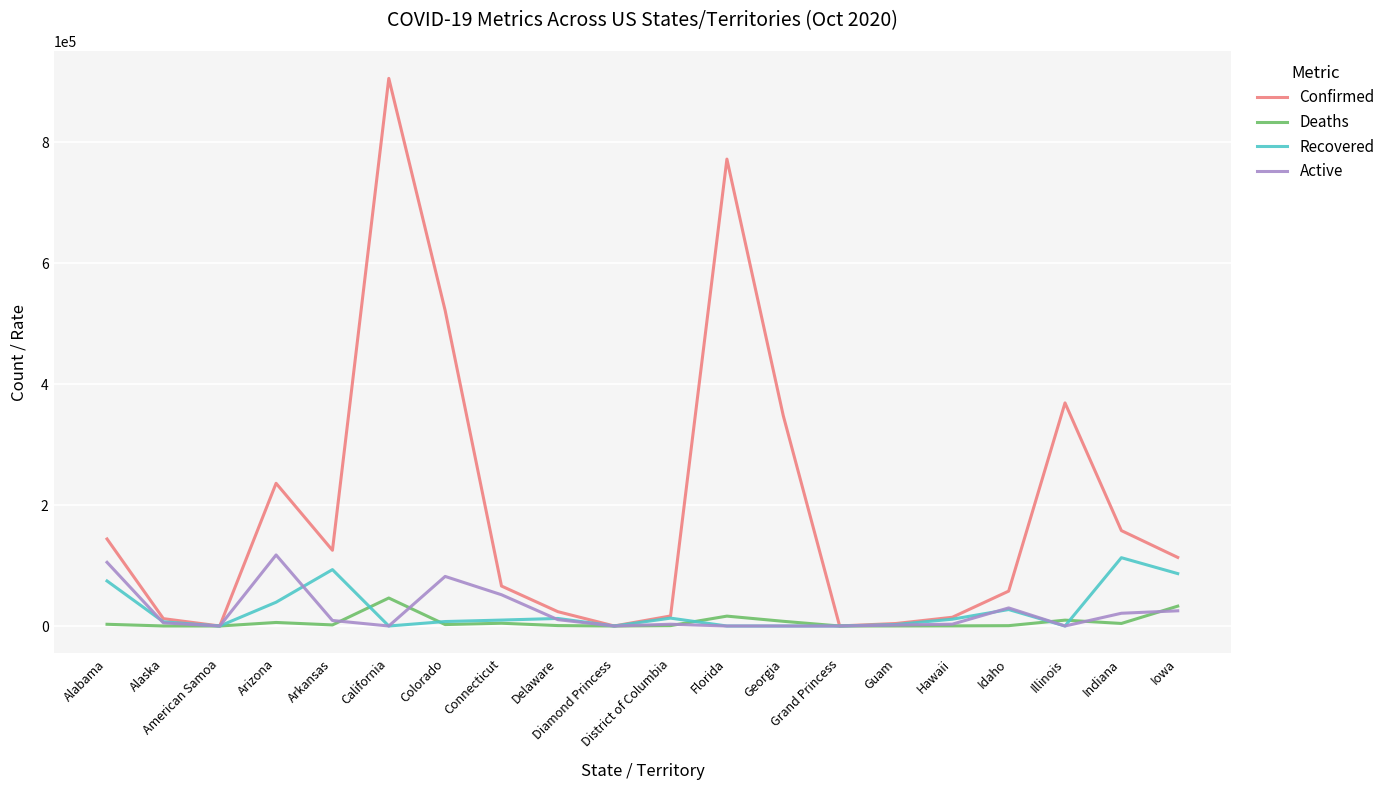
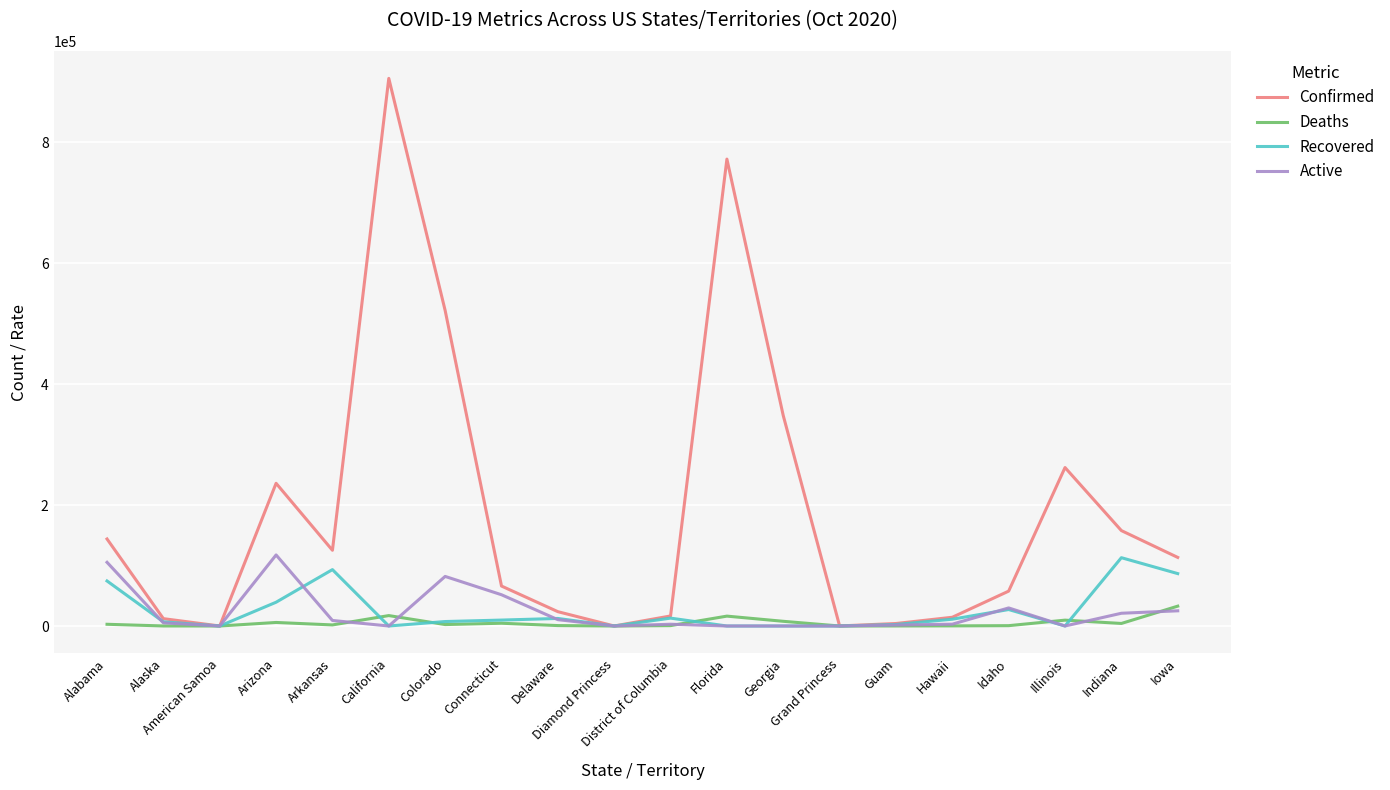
Deaths, California: 50000 -> 20000
Confirmed, Illinois: 370000 -> 260000
